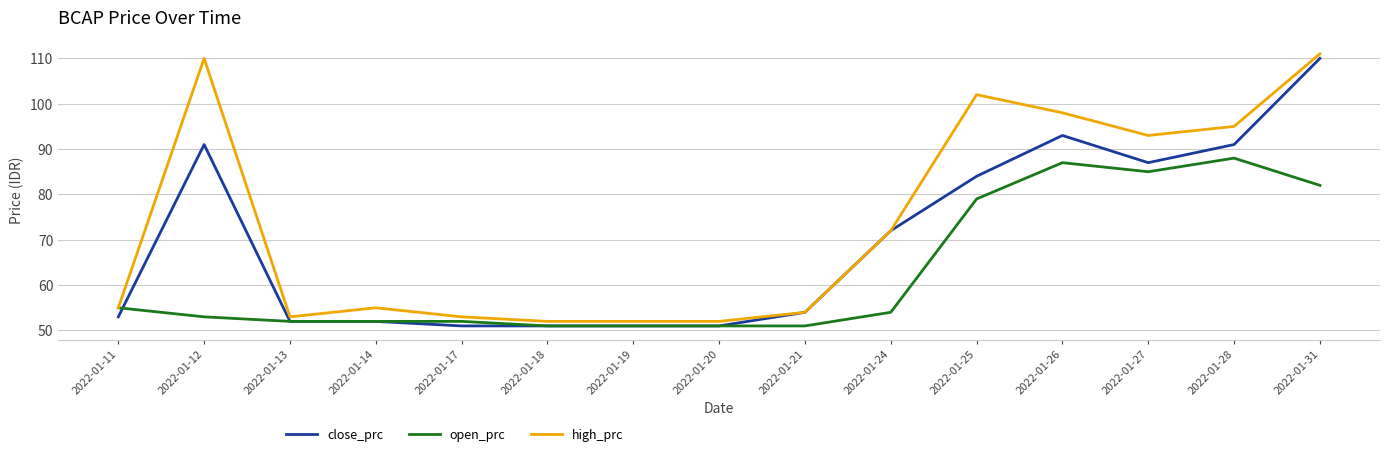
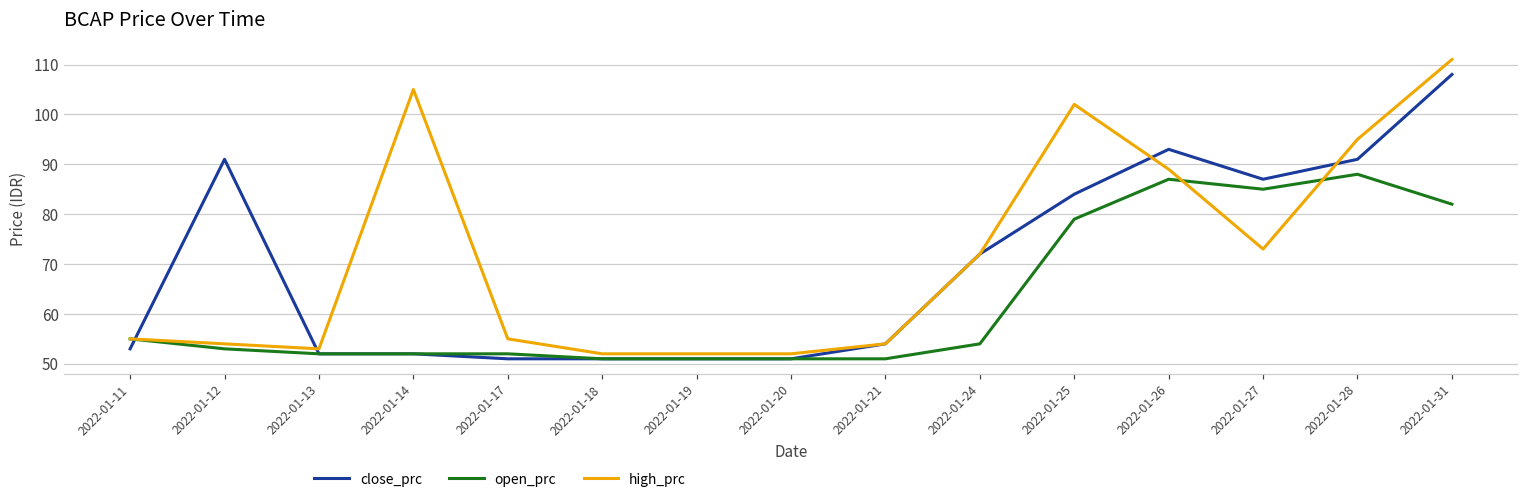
high_prc, 2022-01-12: 110 -> 54
high_prc, 2022-01-14: 55 -> 105
high_prc, 2022-01-17: 53 -> 55
high_prc, 2022-01-26: 98 -> 89
high_prc, 2022-01-27: 93 -> 73
close_prc, 2022-01-31: 110 -> 108
